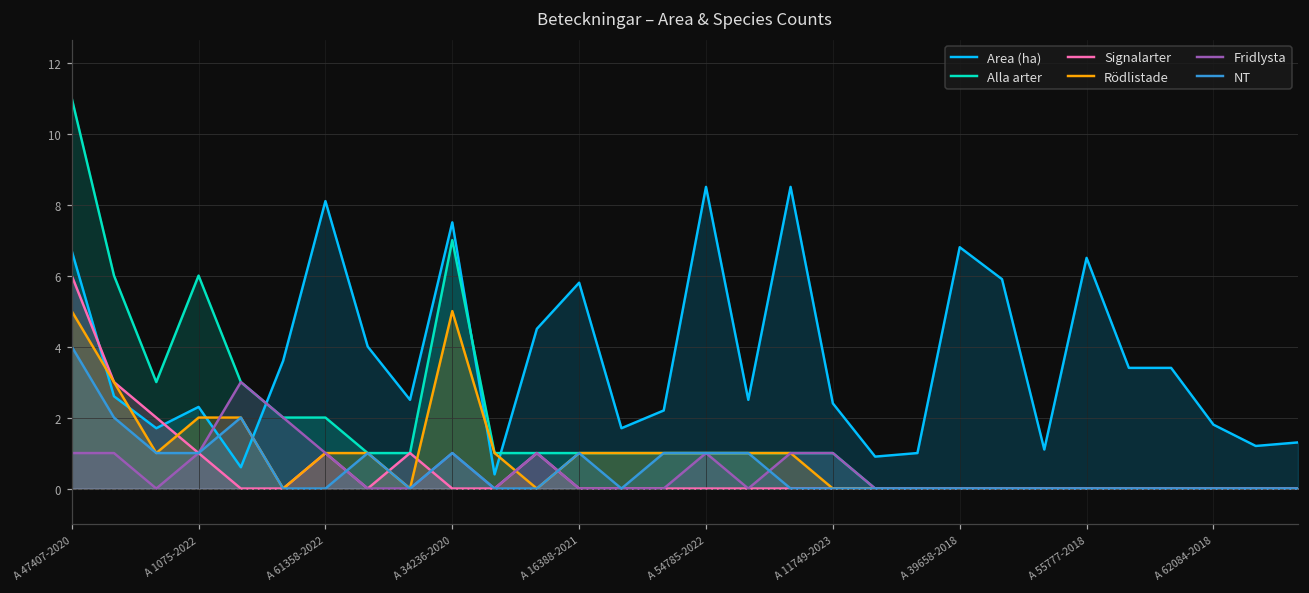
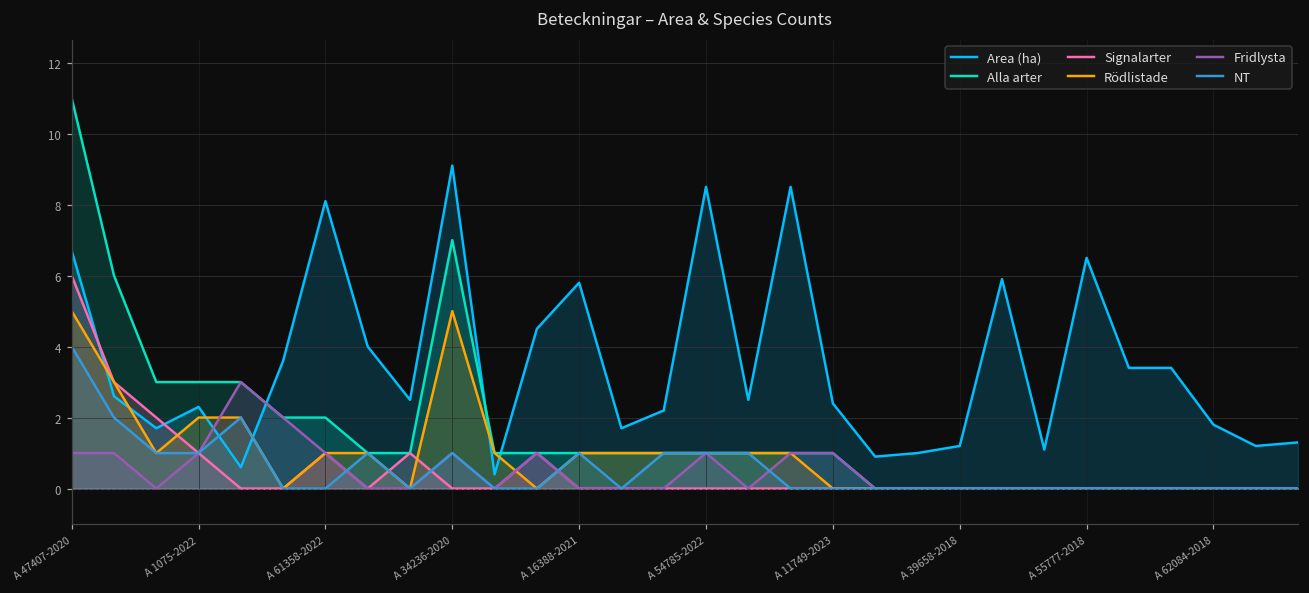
Alla arter, A 1075-2022: 6 -> 3
Area (ha), A 34236-2020: 7.5 -> 9.1
Area (ha), A 39658-2018: 6.8 -> 1.2
